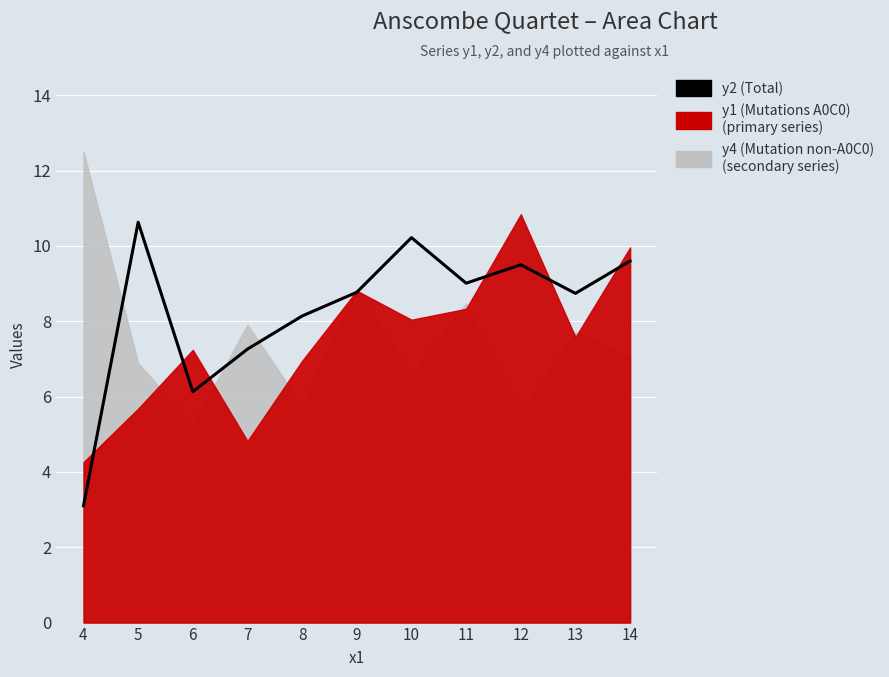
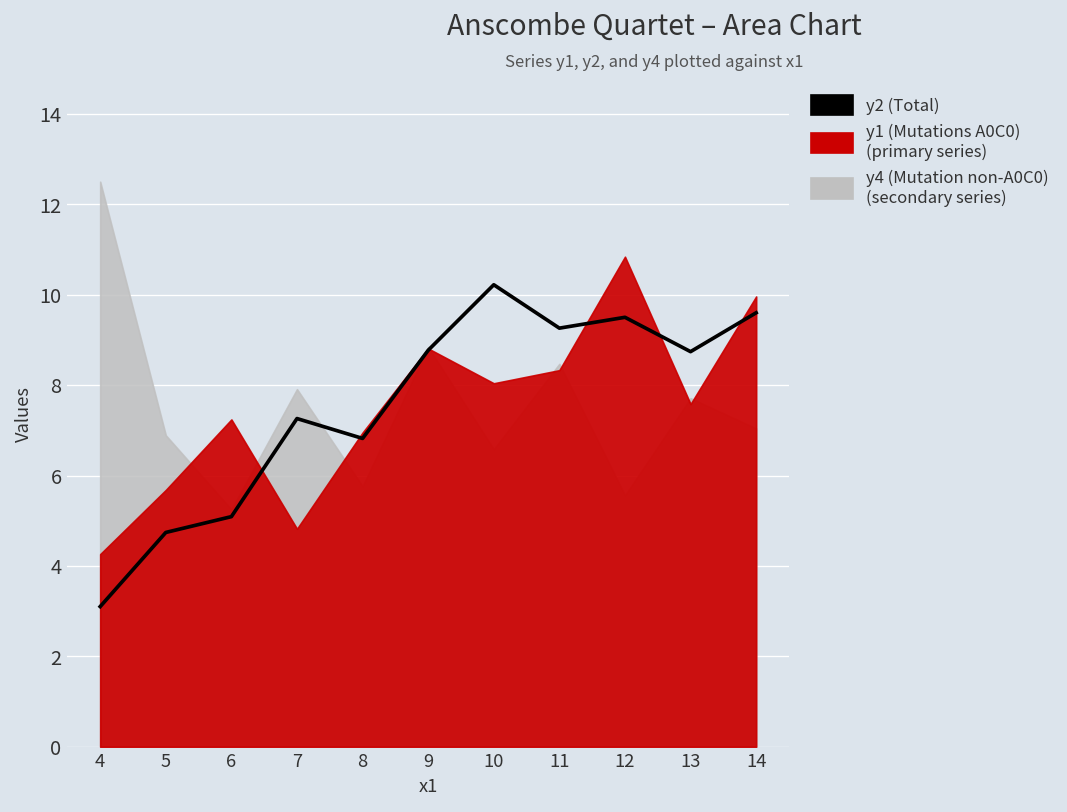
y2 (Total), 5: 10.6 -> 4.7
y2 (Total), 6: 6.1 -> 5.1
y2 (Total), 8: 8.1 -> 6.8
y2 (Total), 11: 9.0 -> 9.3
